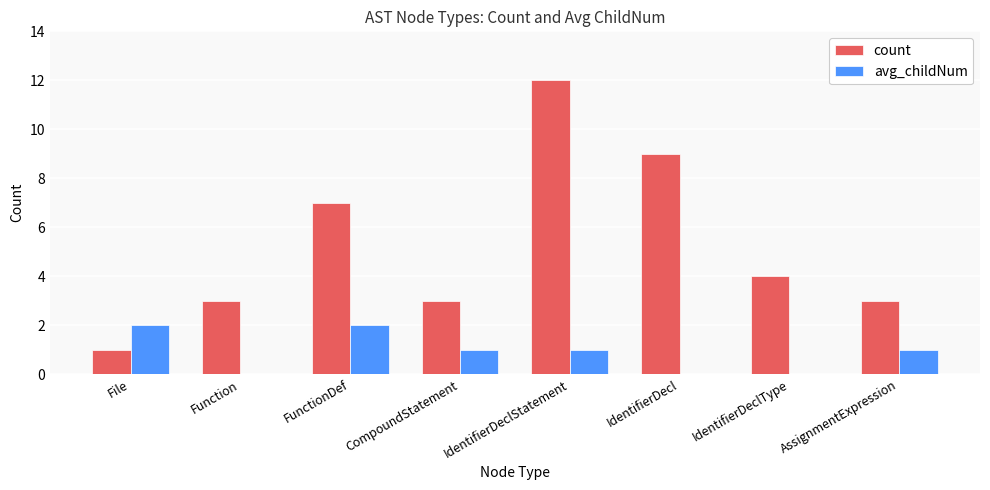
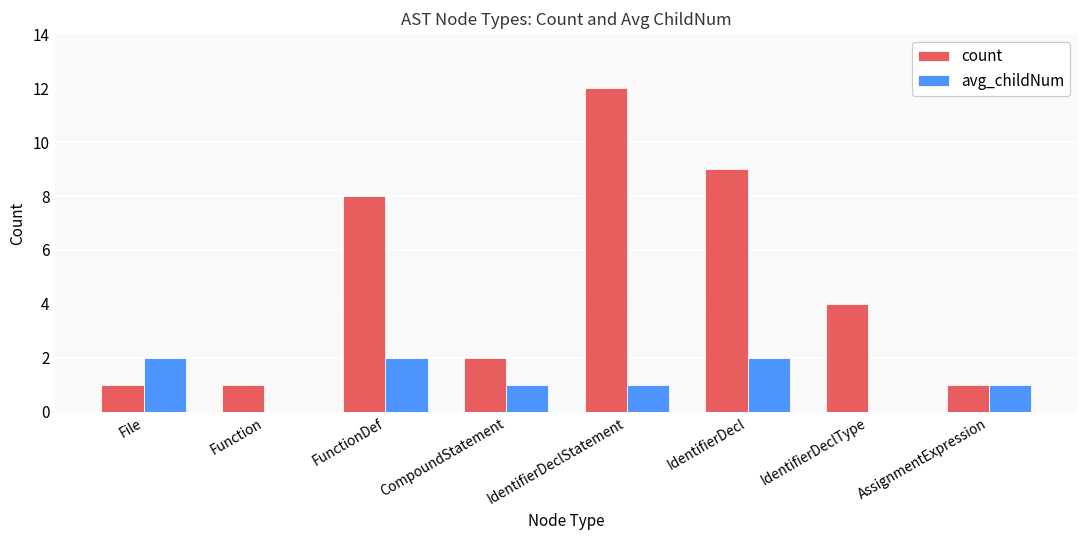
count, Function: 3 -> 1
count, FunctionDef: 7 -> 8
count, CompoundStatement: 3 -> 2
avg_childNum, IdentifierDecl: 0 -> 2
count, AssignmentExpression: 3 -> 1
